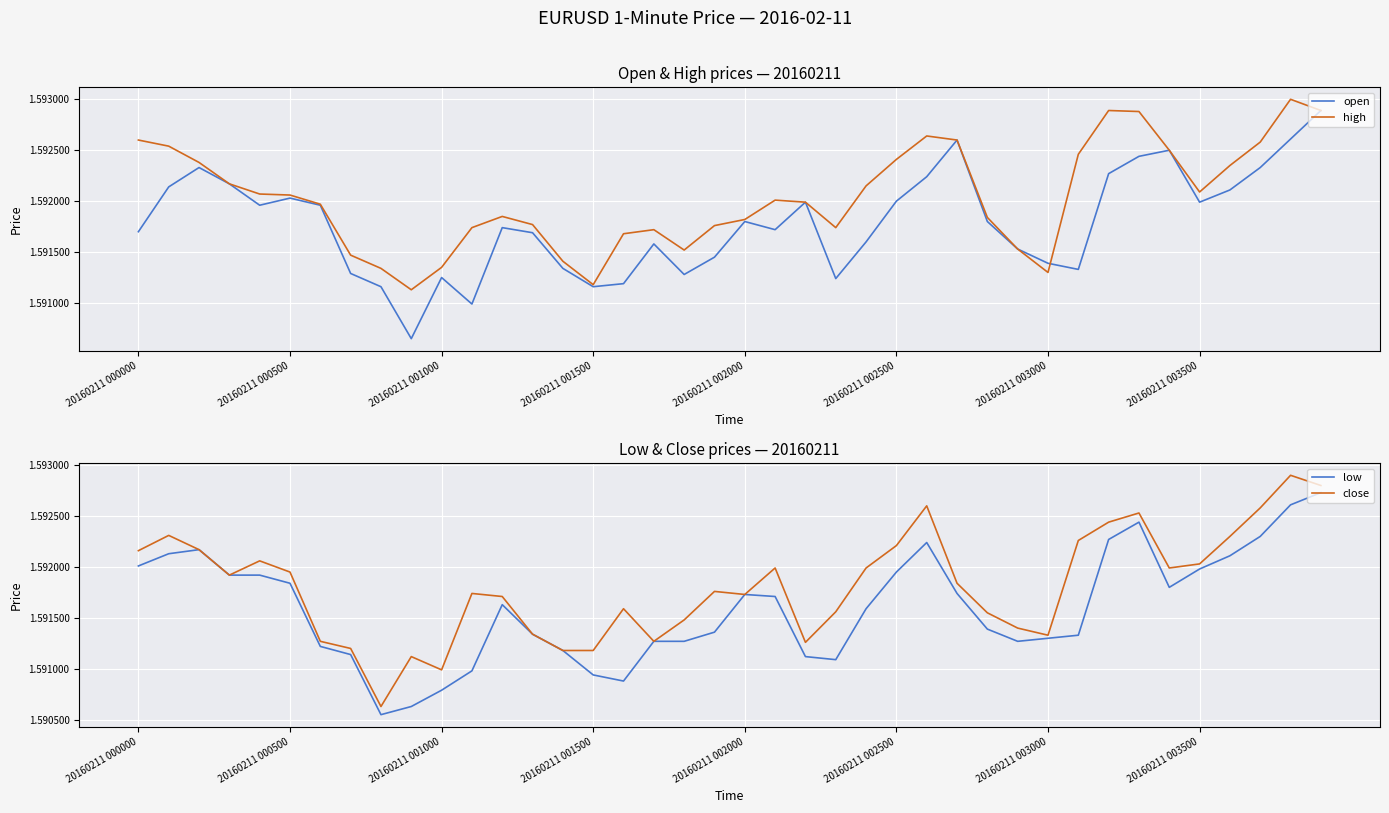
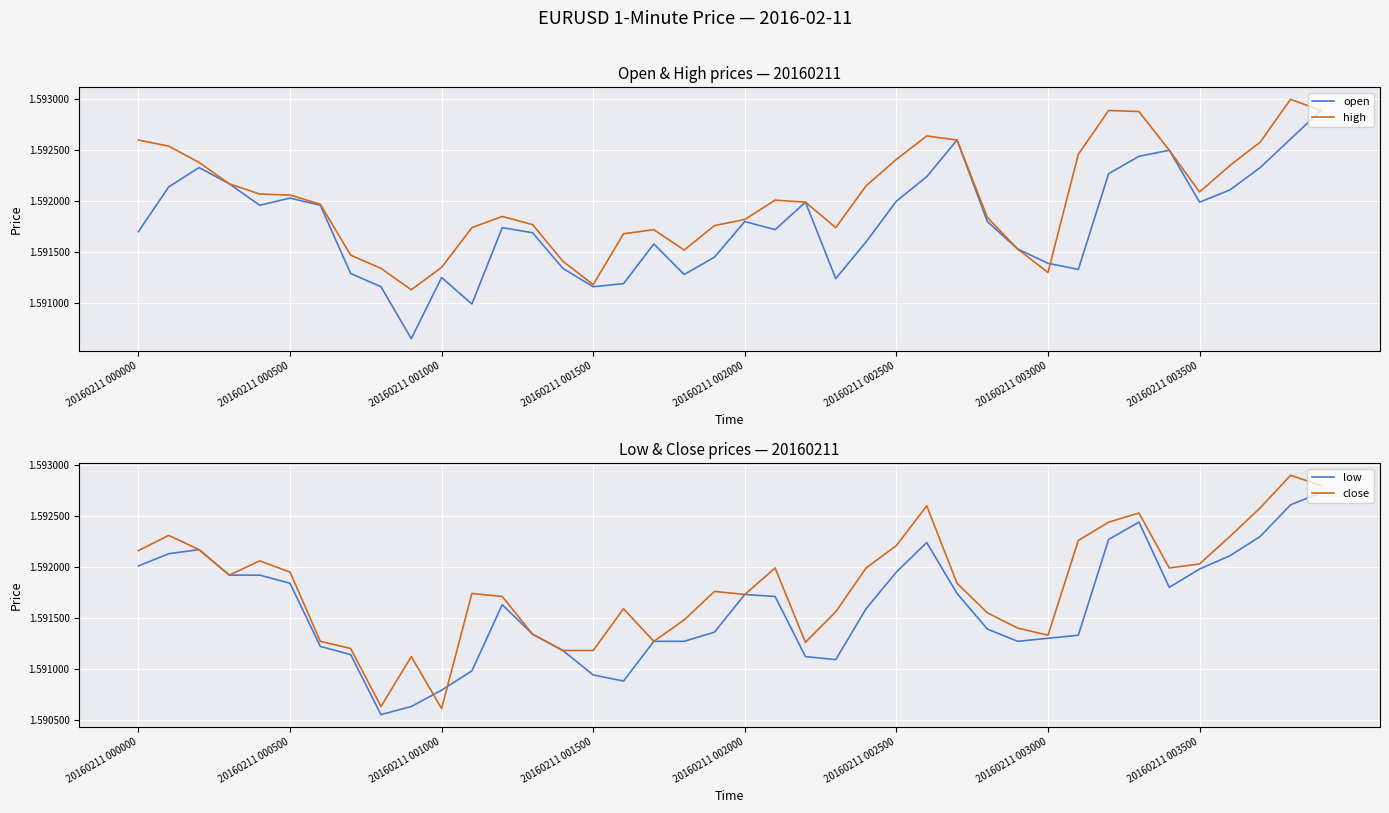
Low & Close prices — 20160211, close, 20160211 001000: 1.59099 -> 1.59061
